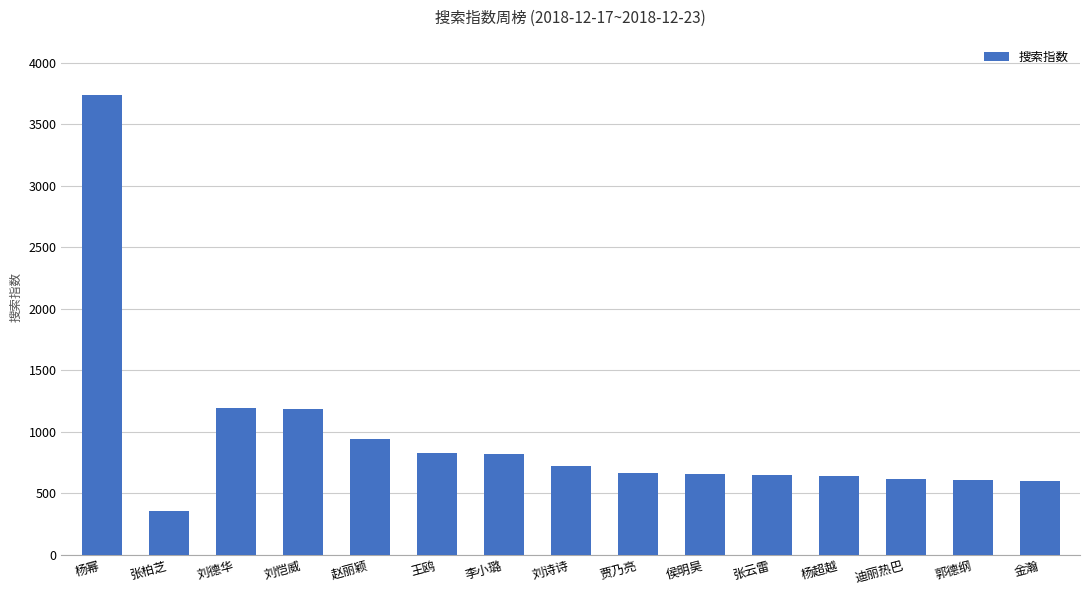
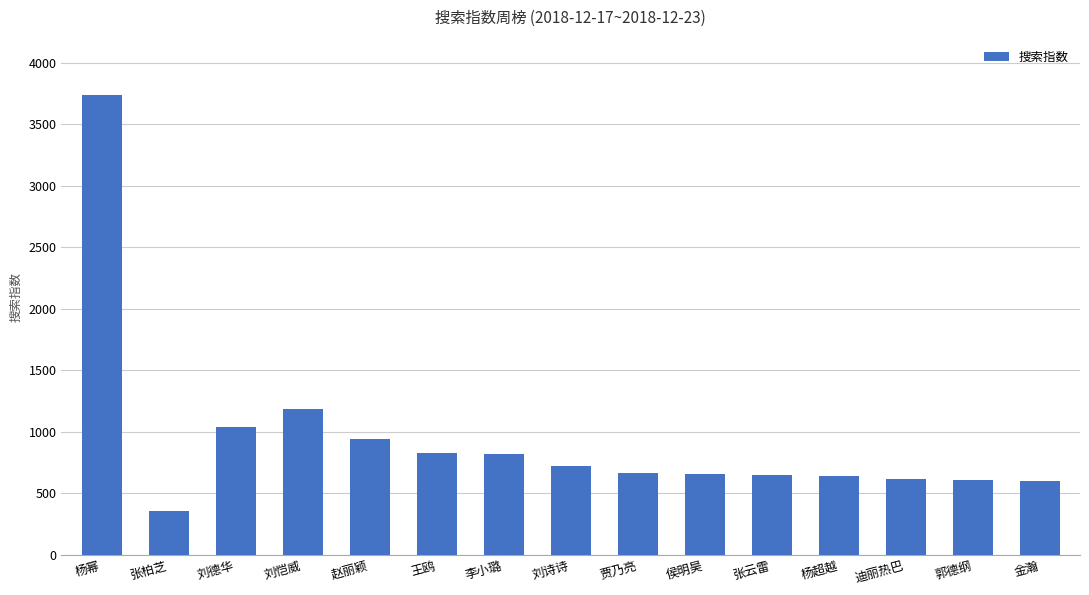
刘德华: 1200 -> 1040
